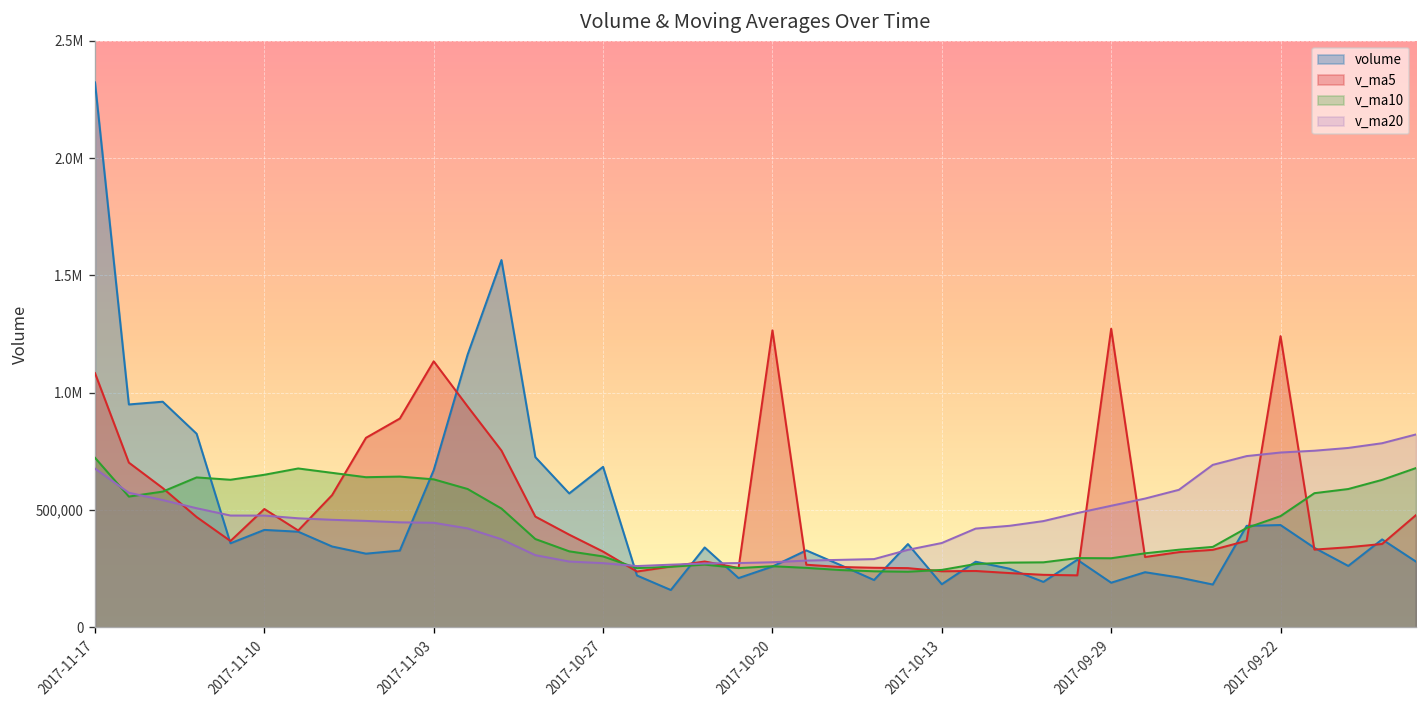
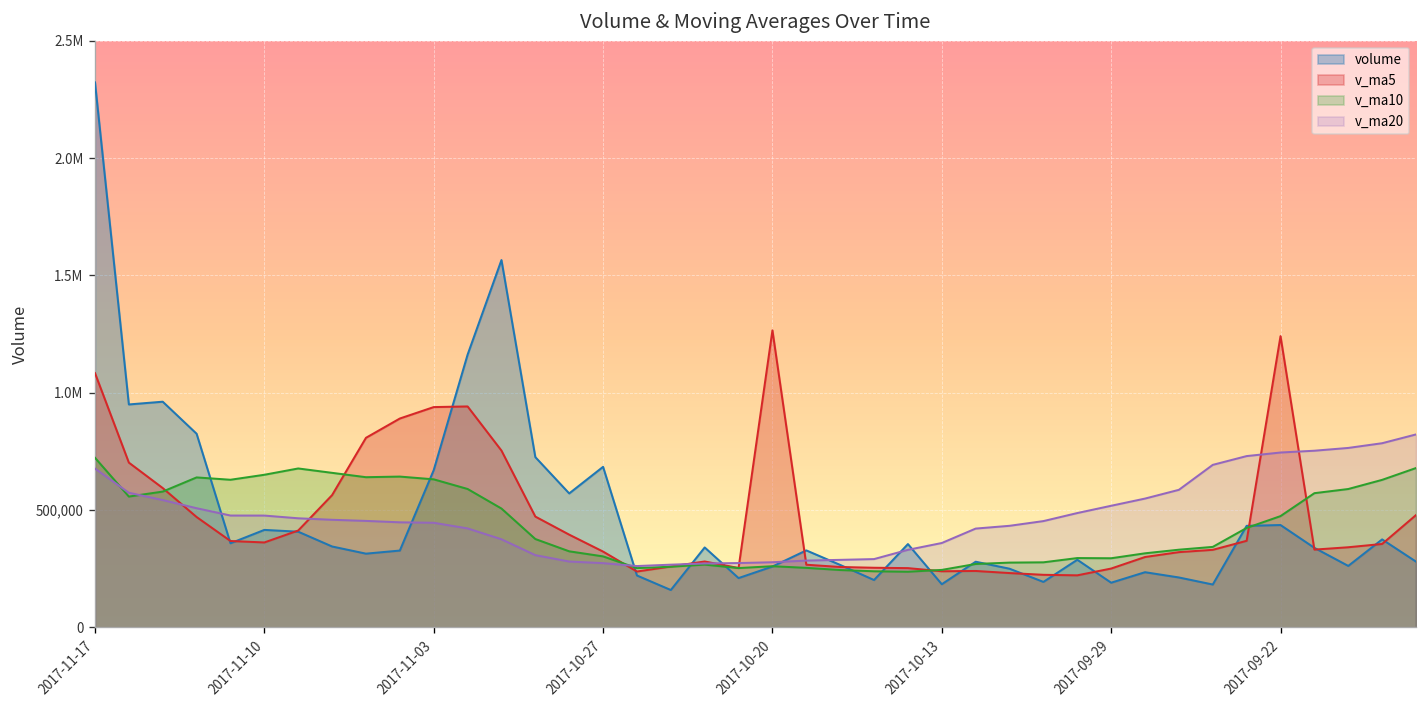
v_ma5, 2017-11-10: 500,000 -> 360,000
v_ma5, 2017-11-03: 1,130,000 -> 940,000
v_ma5, 2017-09-29: 1,270,000 -> 250,000
